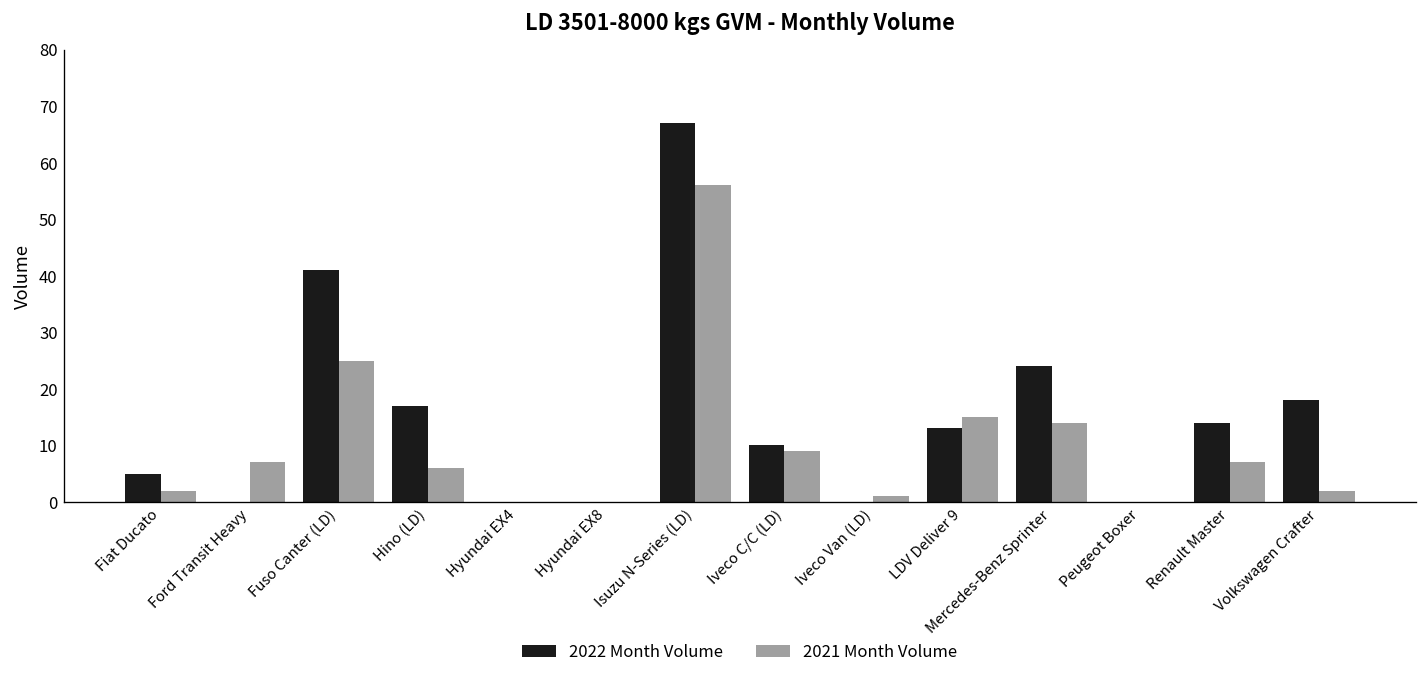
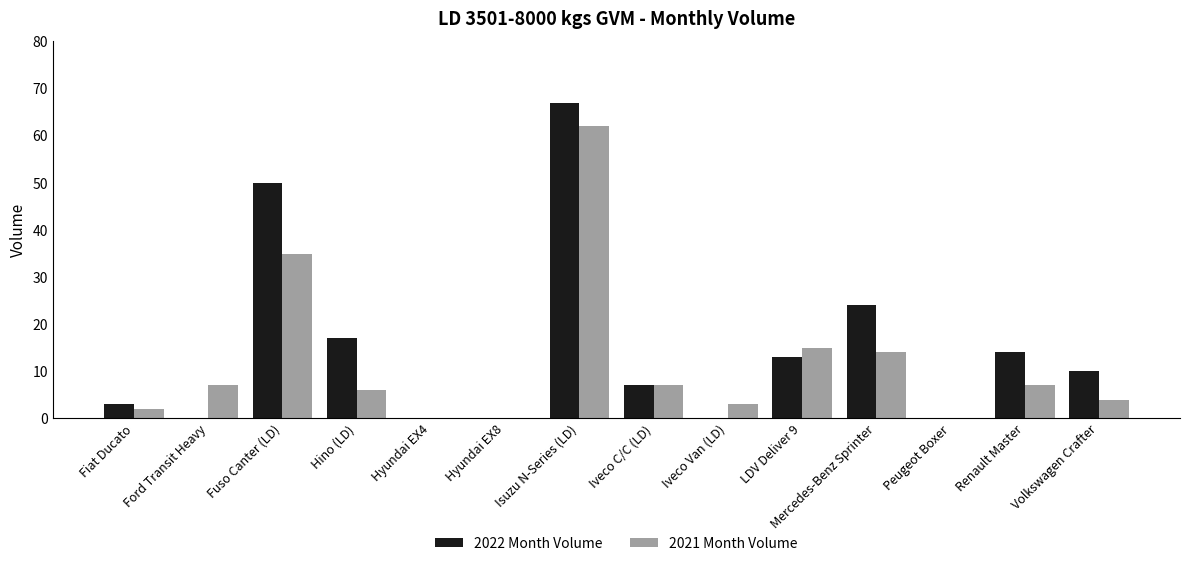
2022 Month Volume, Fiat Ducato: 5 -> 3
2022 Month Volume, Fuso Canter (LD): 41 -> 50
2021 Month Volume, Fuso Canter (LD): 25 -> 35
2021 Month Volume, Isuzu N-Series (LD): 56 -> 62
2022 Month Volume, Iveco C/C (LD): 10 -> 7
2021 Month Volume, Iveco C/C (LD): 9 -> 7
2021 Month Volume, Iveco Van (LD): 1 -> 3
2022 Month Volume, Volkswagen Crafter: 18 -> 10
2021 Month Volume, Volkswagen Crafter: 2 -> 4
